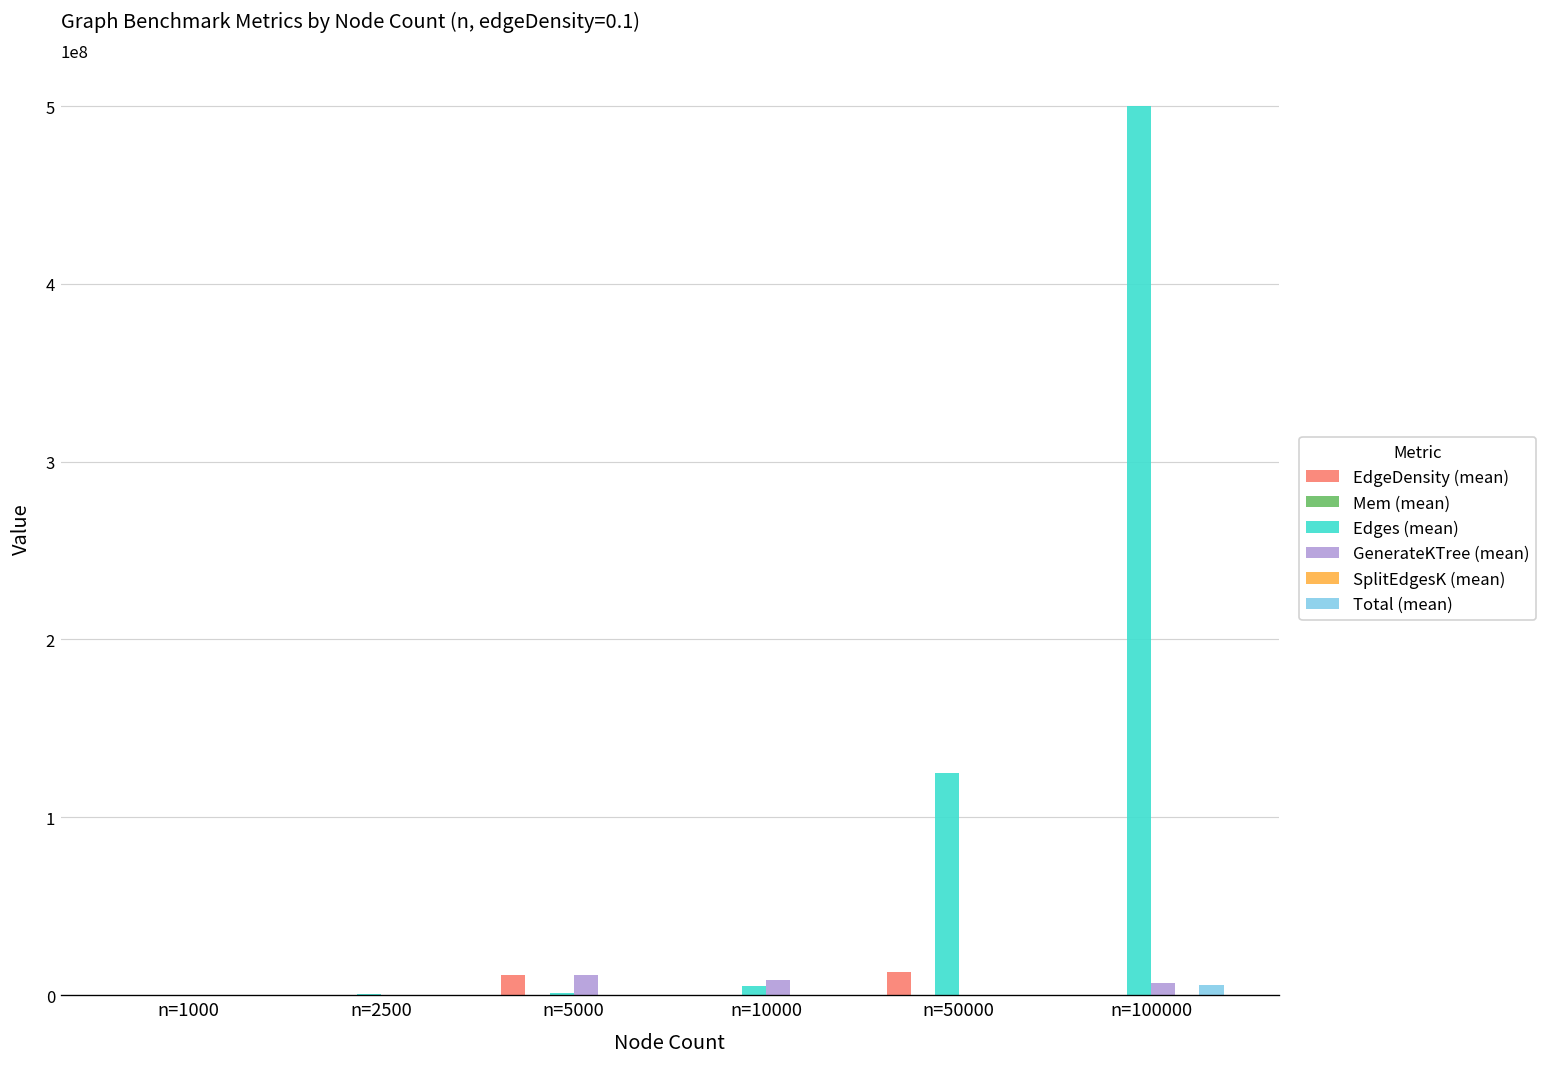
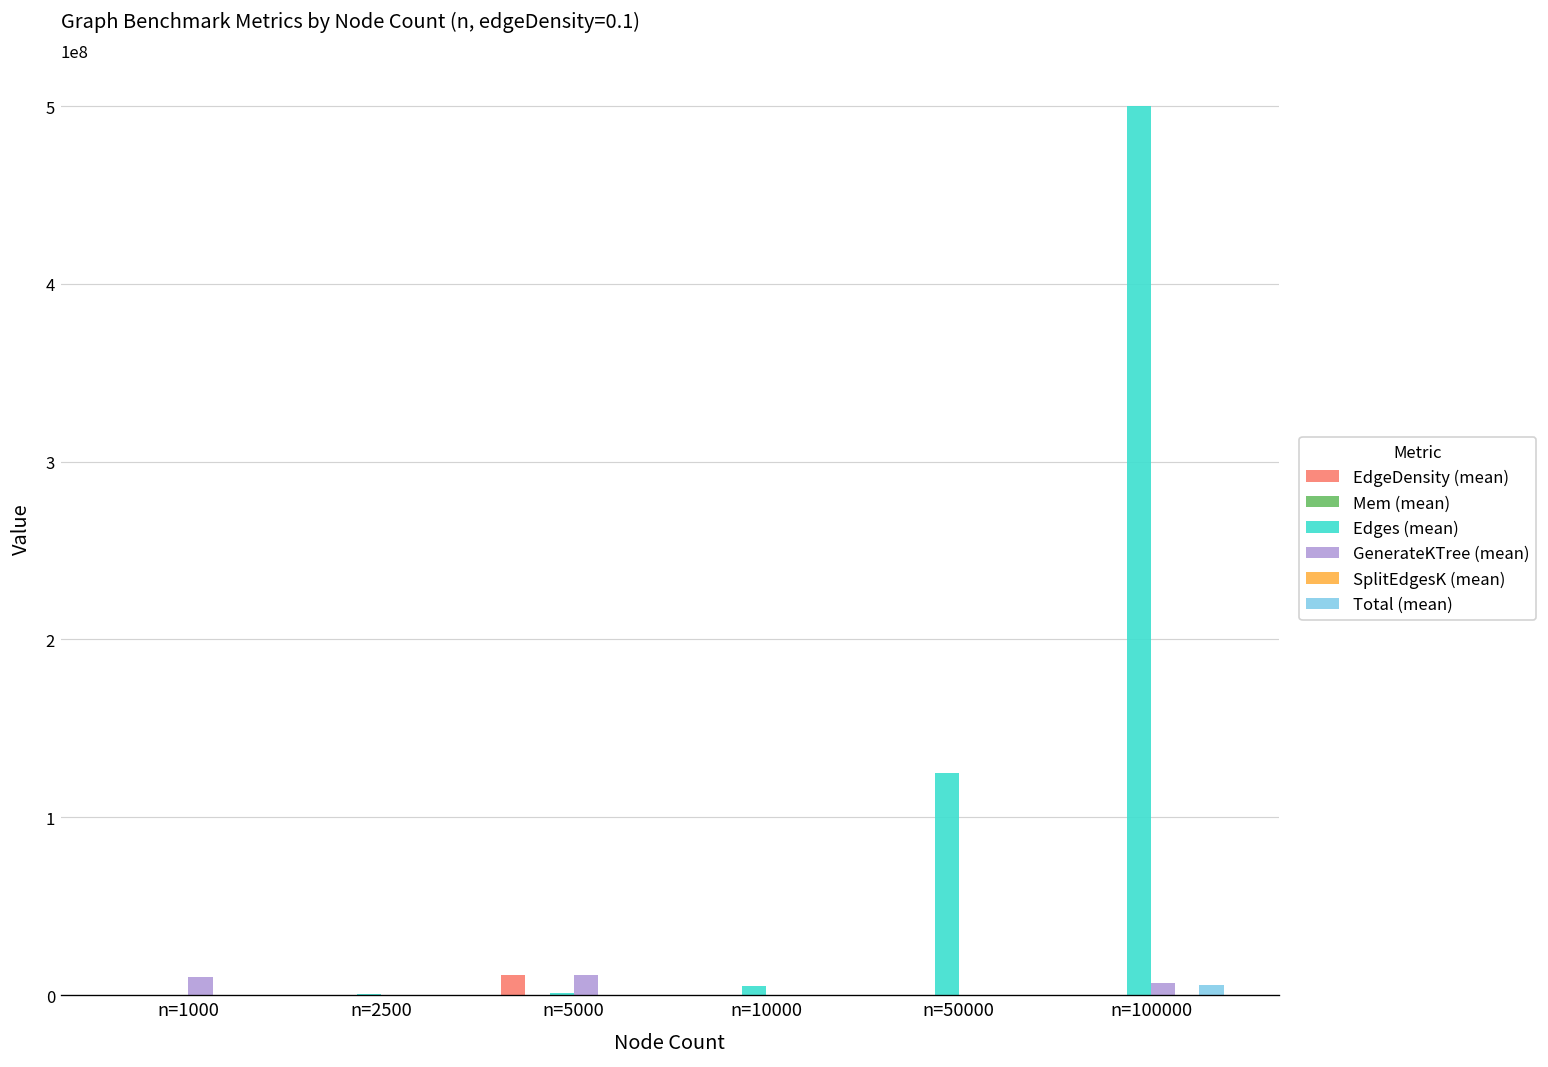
GenerateKTree (mean), n=1000: 0 -> 10000000
GenerateKTree (mean), n=10000: 8000000 -> 0
EdgeDensity (mean), n=50000: 13000000 -> 0
